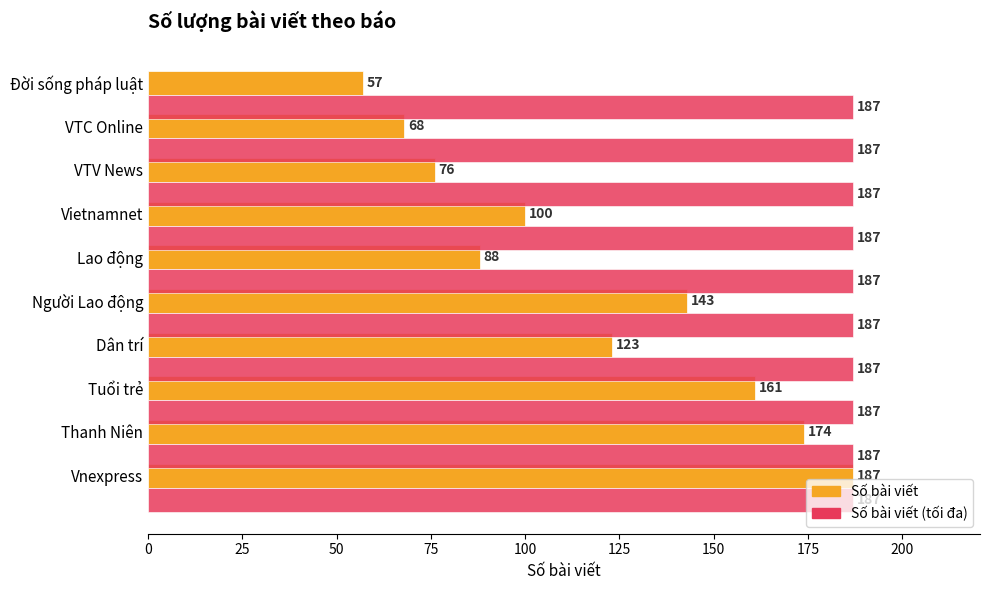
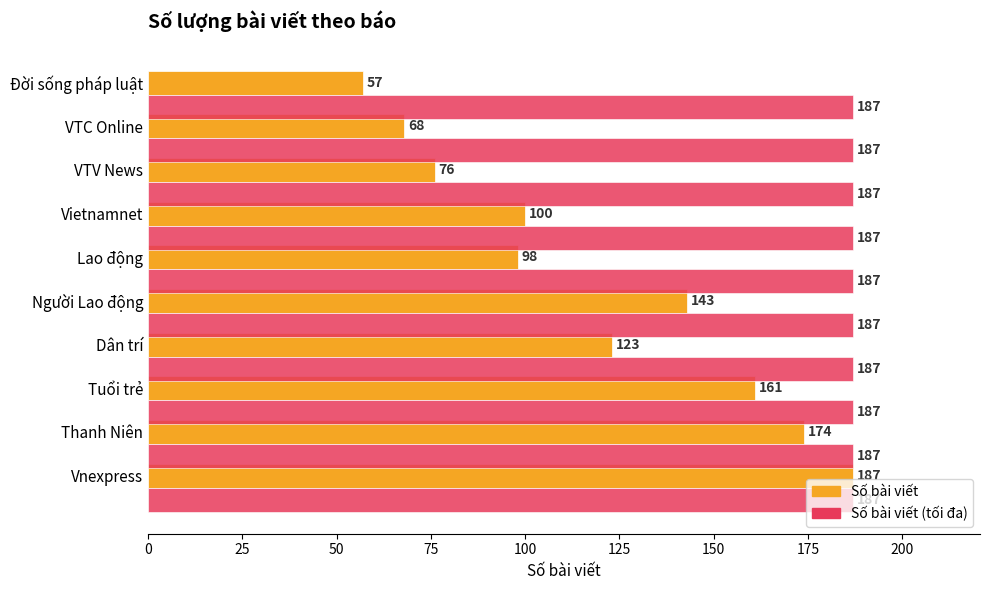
Số bài viết, Lao động: 88 -> 98
